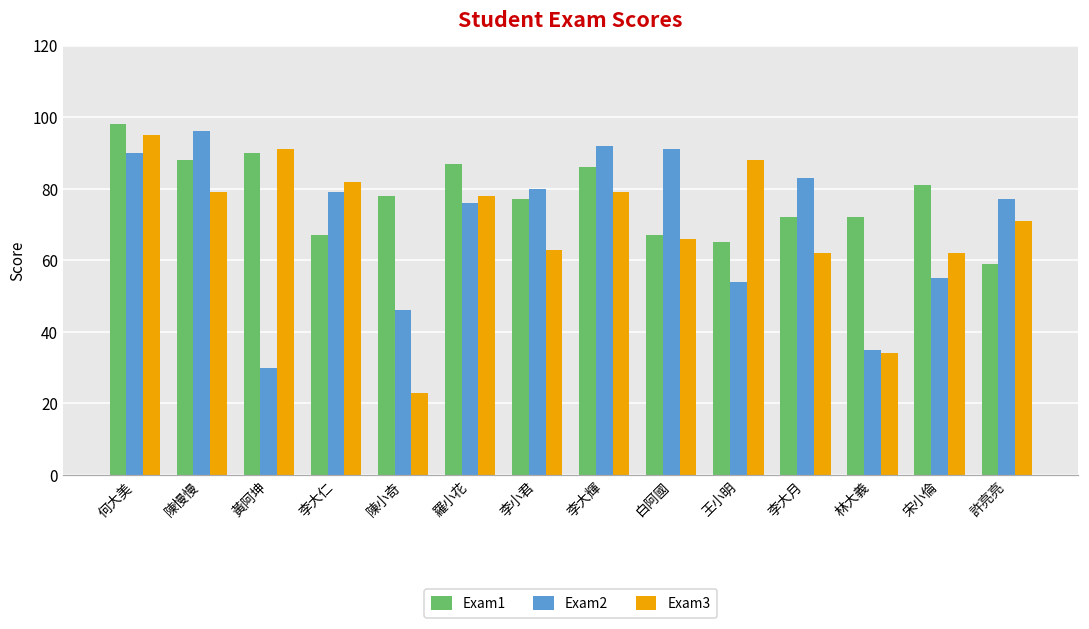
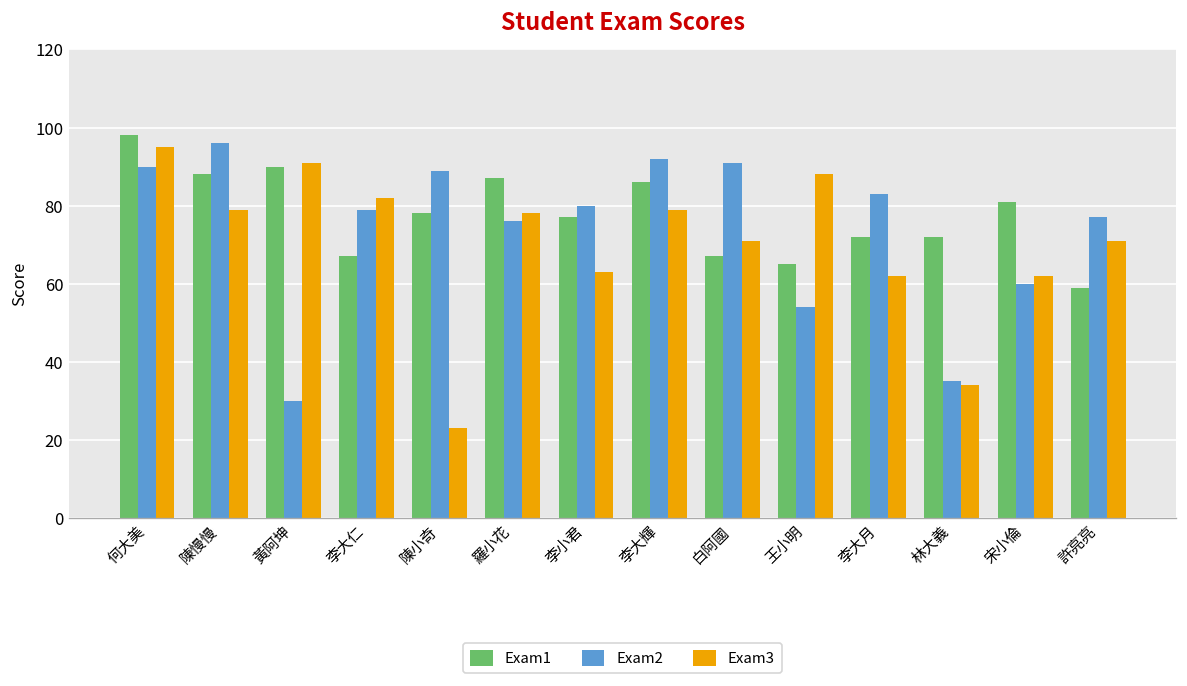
Exam2, 陳小奇: 46 -> 89
Exam3, 白阿國: 66 -> 71
Exam2, 宋小倫: 55 -> 60
